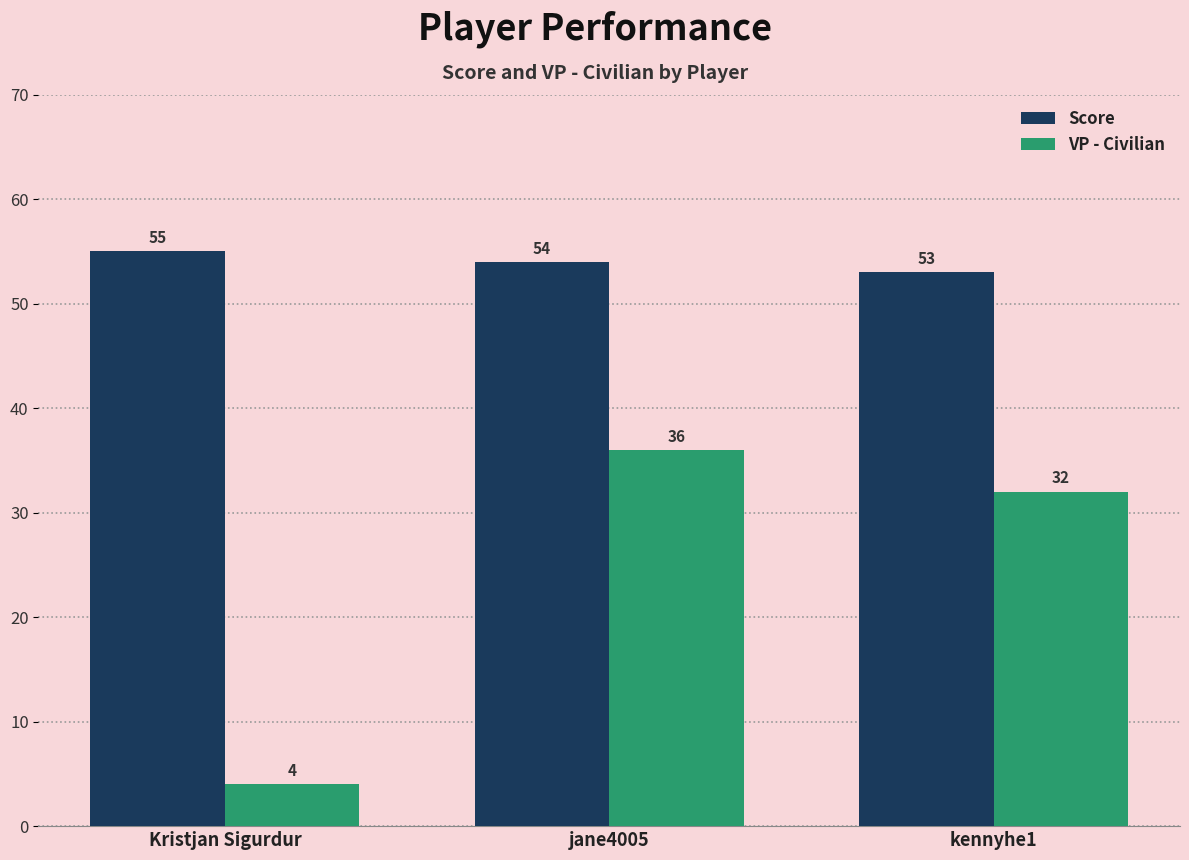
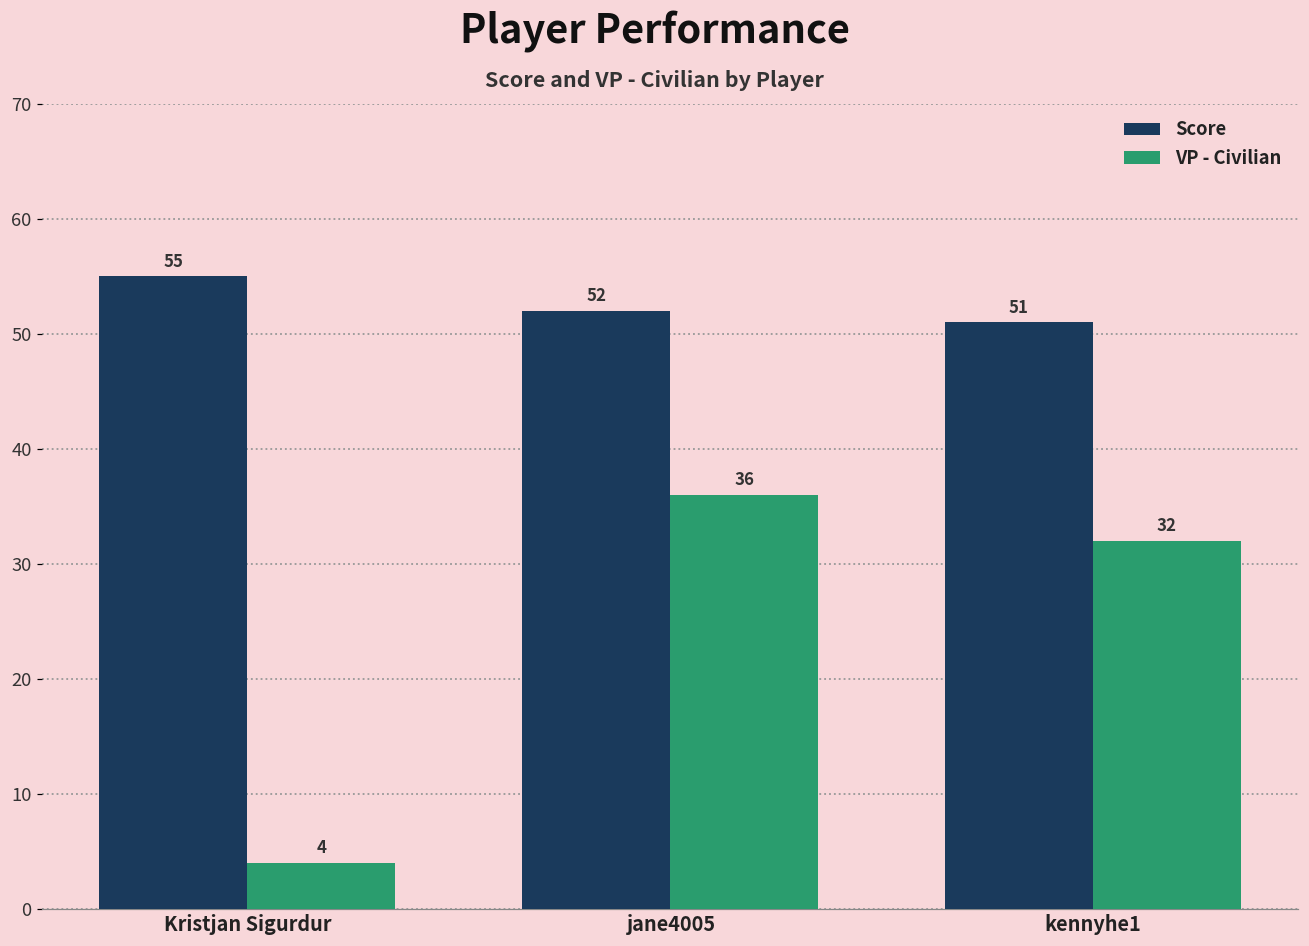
Score, jane4005: 54 -> 52
Score, kennyhe1: 53 -> 51
